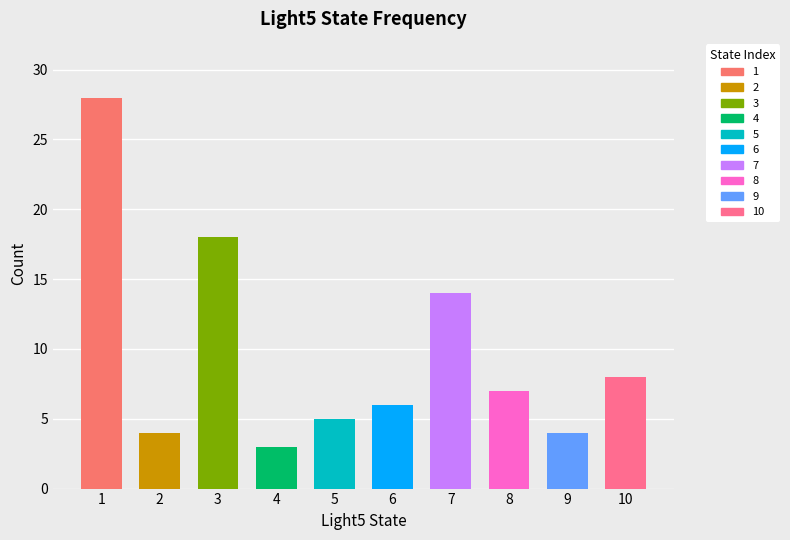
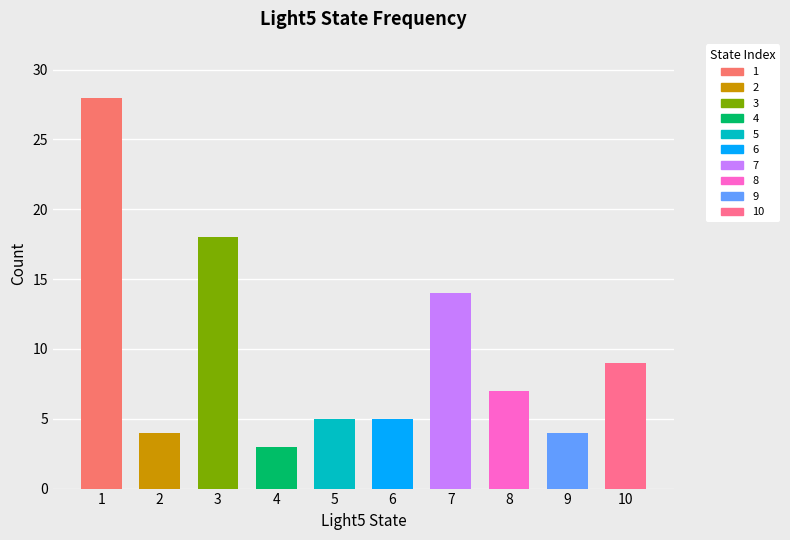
6: 6 -> 5
10: 8 -> 9
